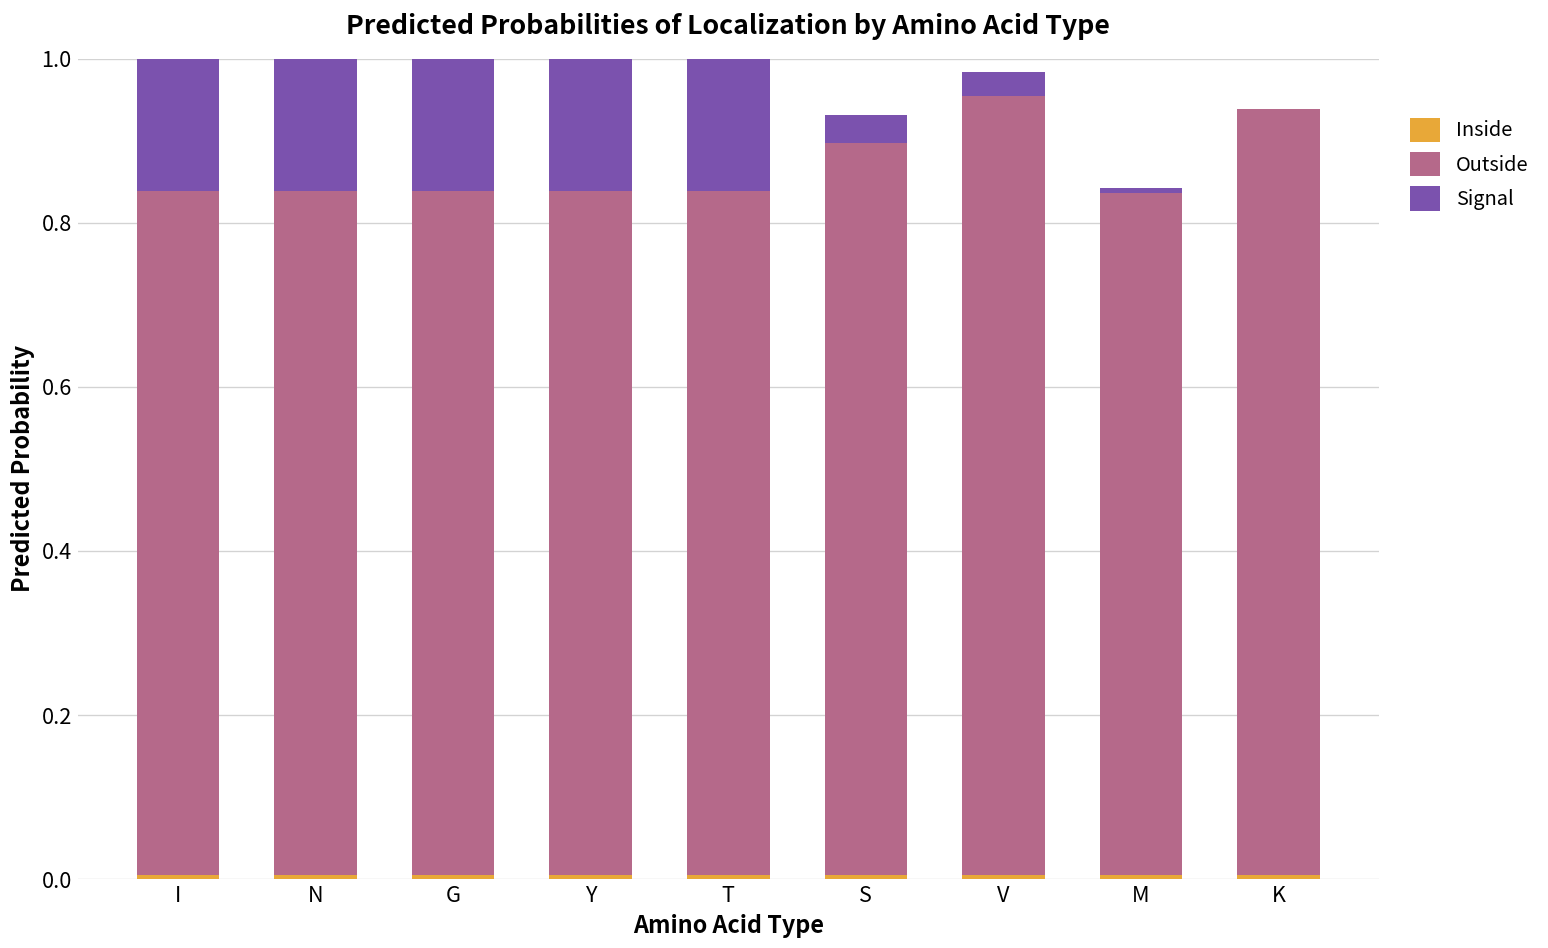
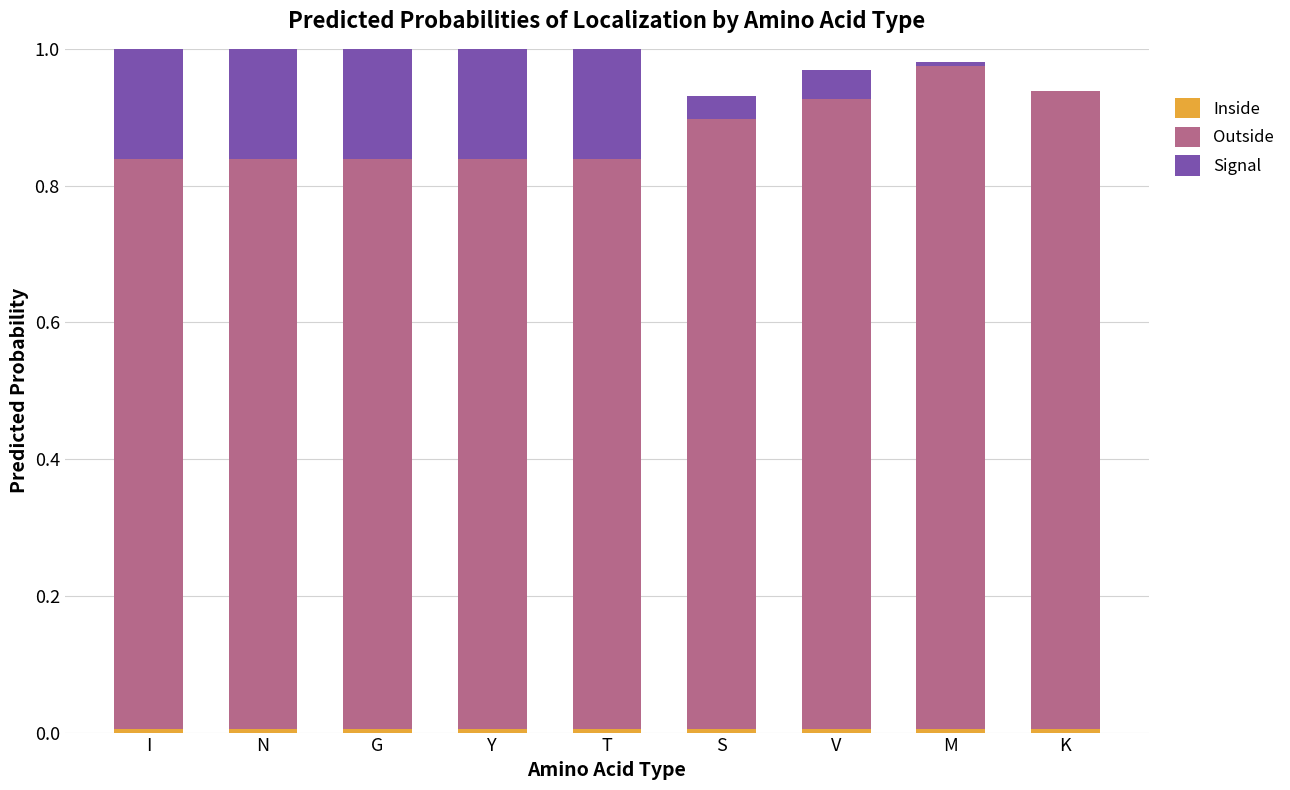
Outside, V: 0.95 -> 0.92
Signal, V: 0.03 -> 0.04
Outside, M: 0.83 -> 0.97
